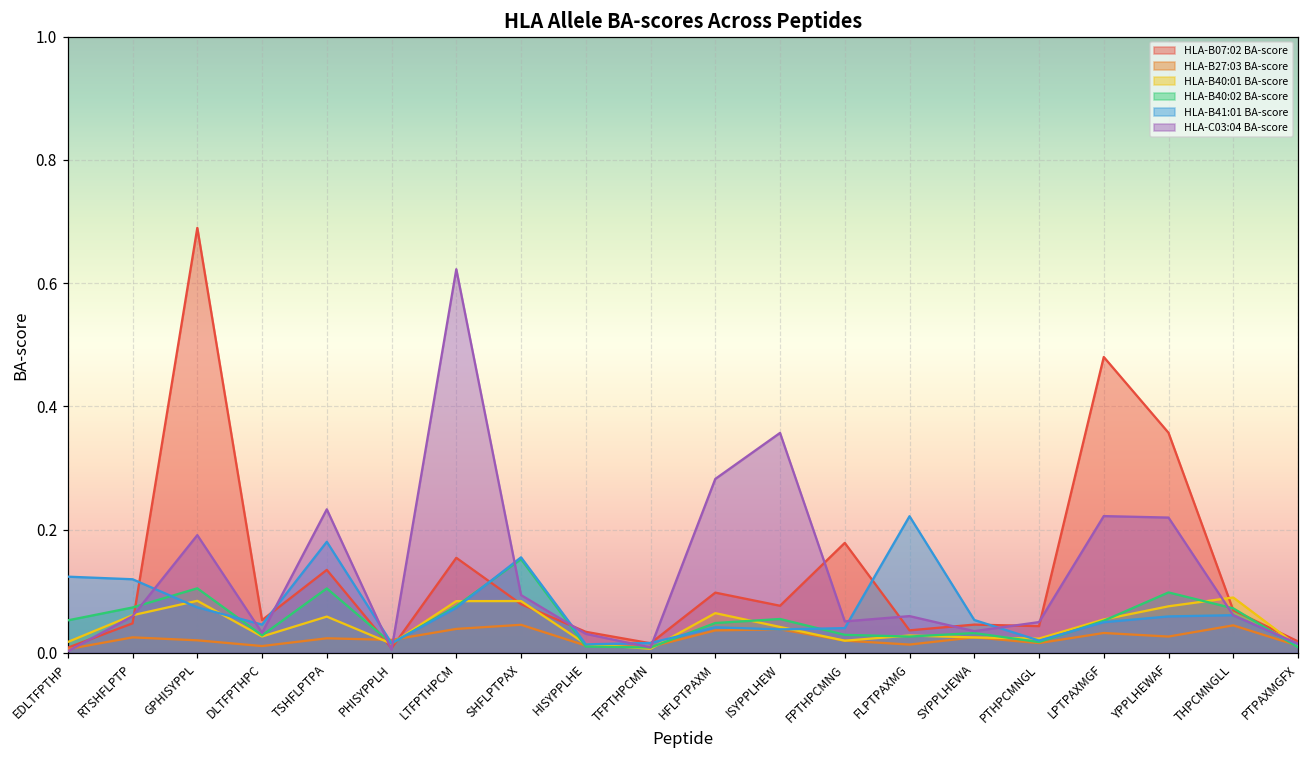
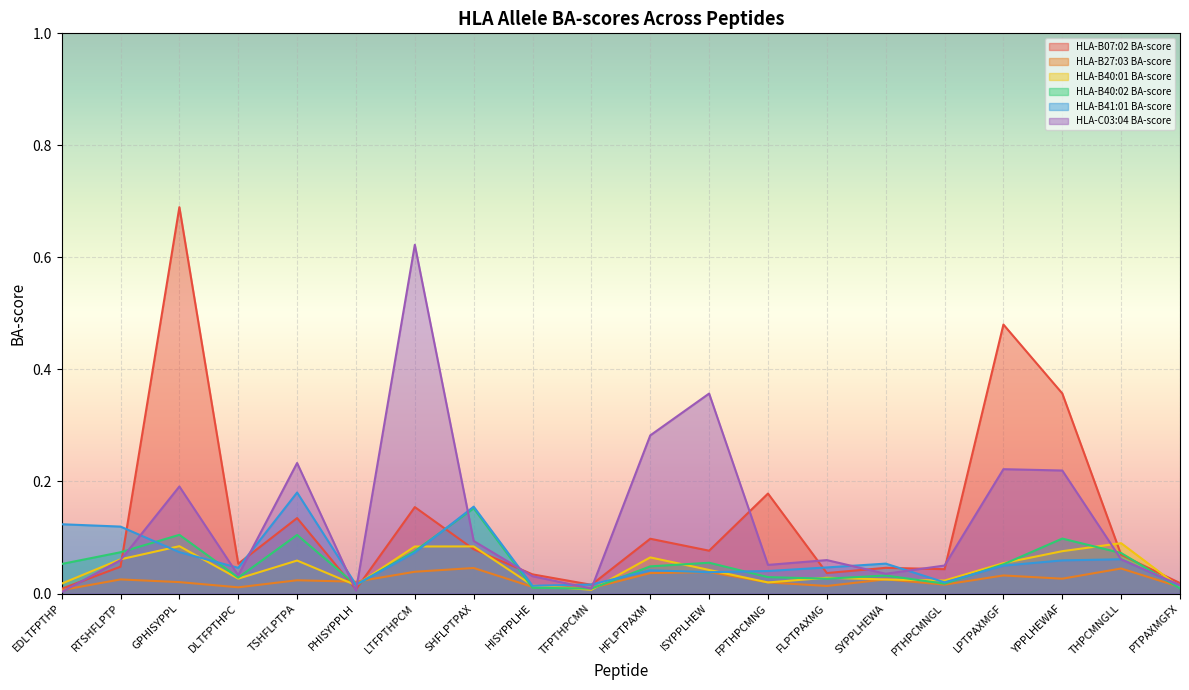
HLA-B41:01 BA-score, FLPTPAXMG: 0.22 -> 0.05
